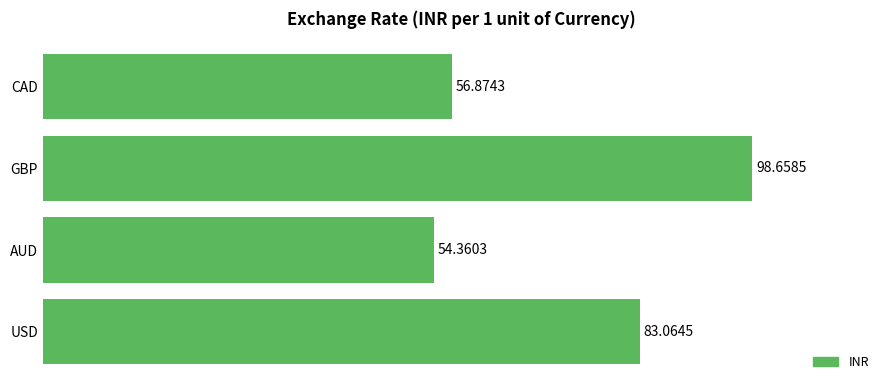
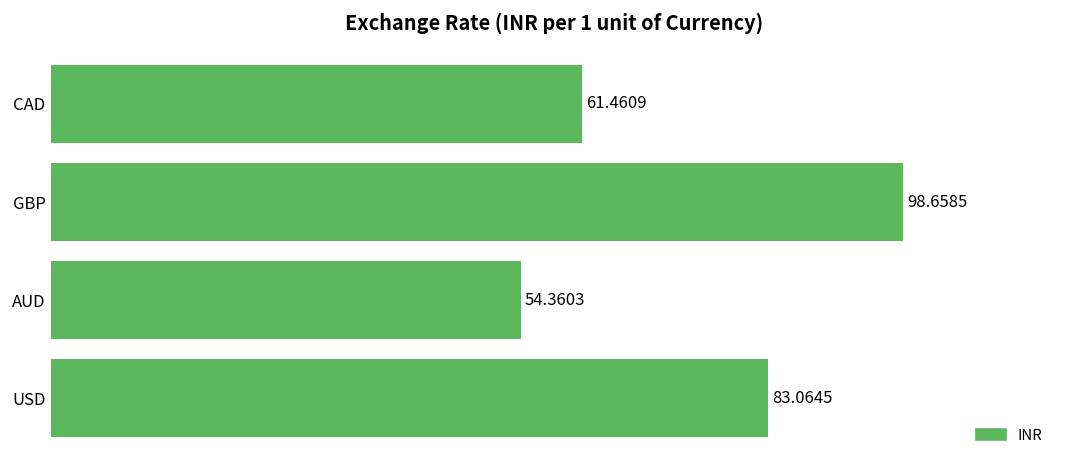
CAD: 56.8743 -> 61.4609
